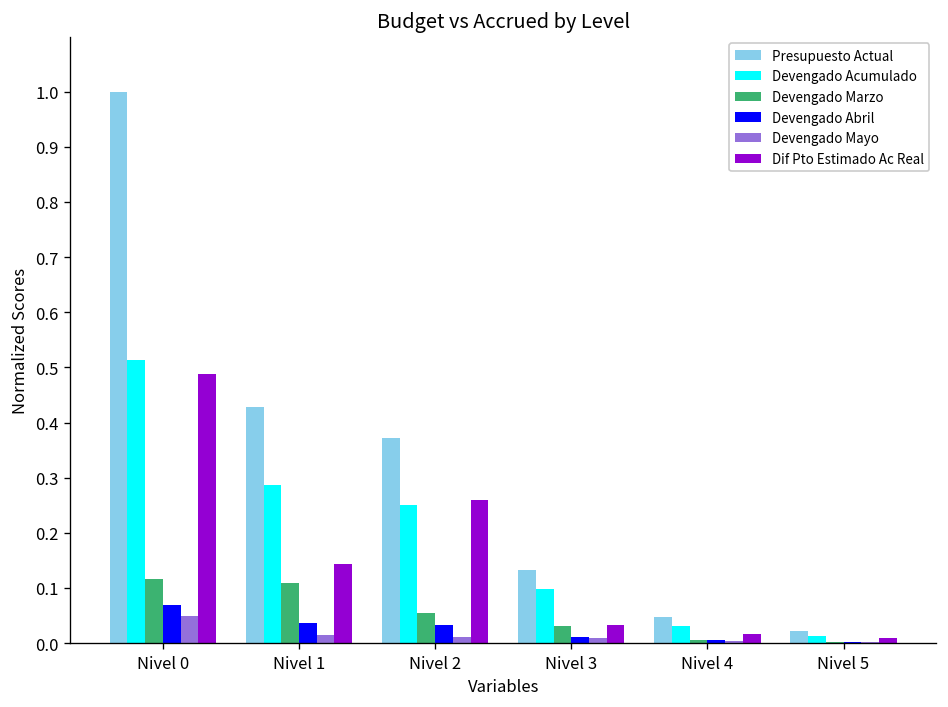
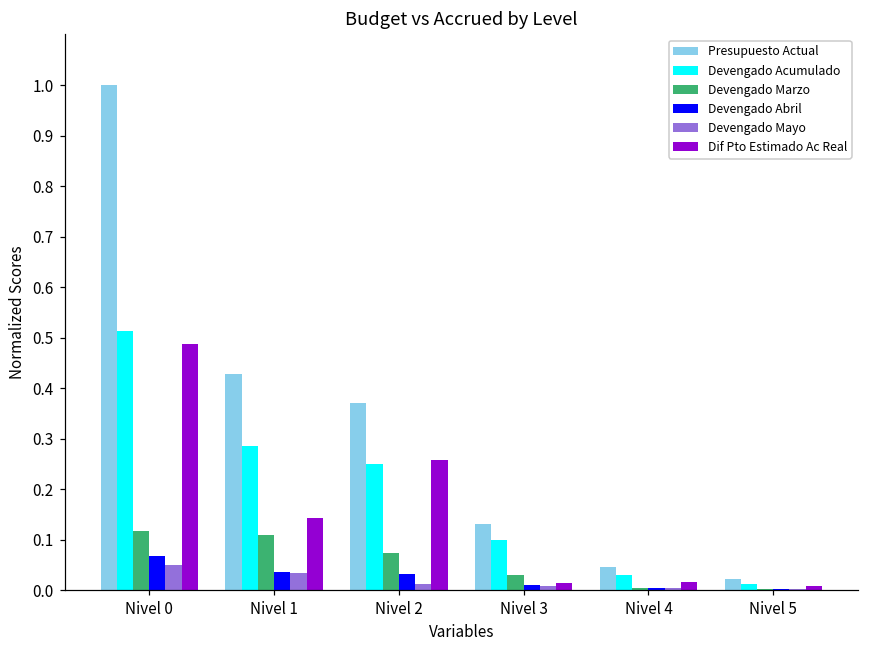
Devengado Mayo, Nivel 1: 0.01 -> 0.03
Devengado Marzo, Nivel 2: 0.05 -> 0.07
Dif Pto Estimado Ac Real, Nivel 3: 0.03 -> 0.02
